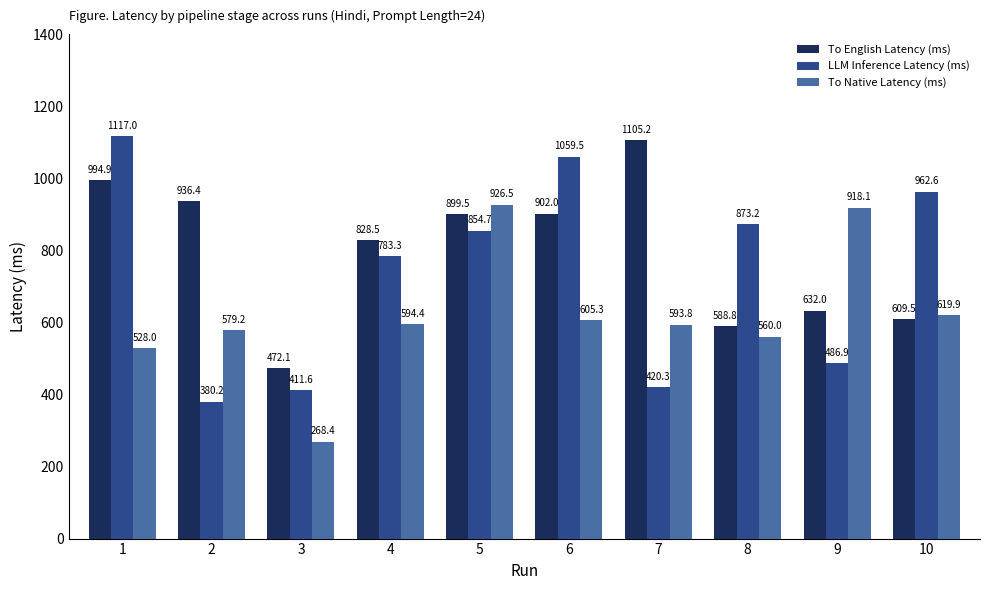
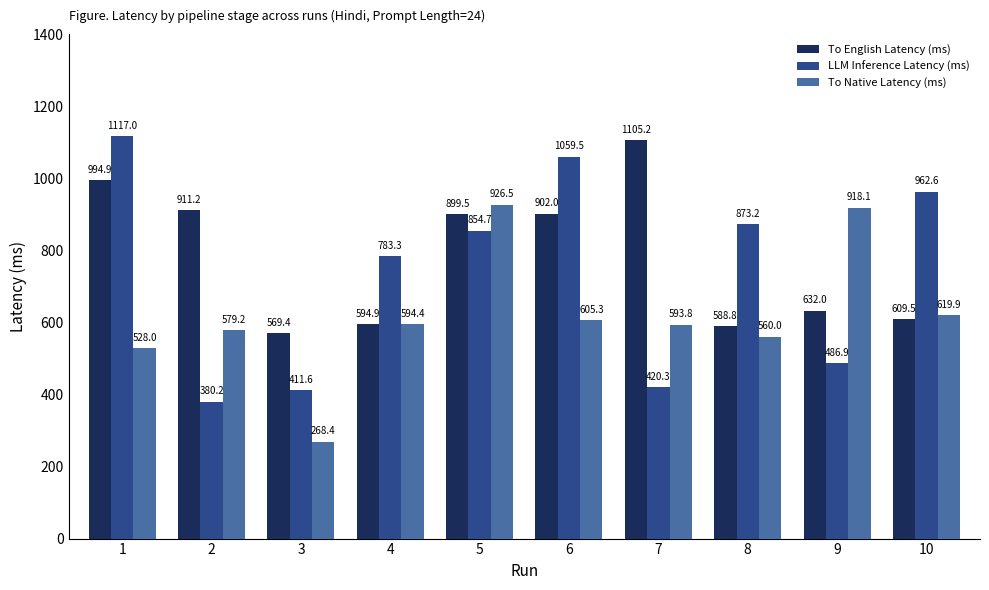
To English Latency (ms), 2: 936.4 -> 911.2
To English Latency (ms), 3: 472.1 -> 569.4
To English Latency (ms), 4: 828.5 -> 594.9
